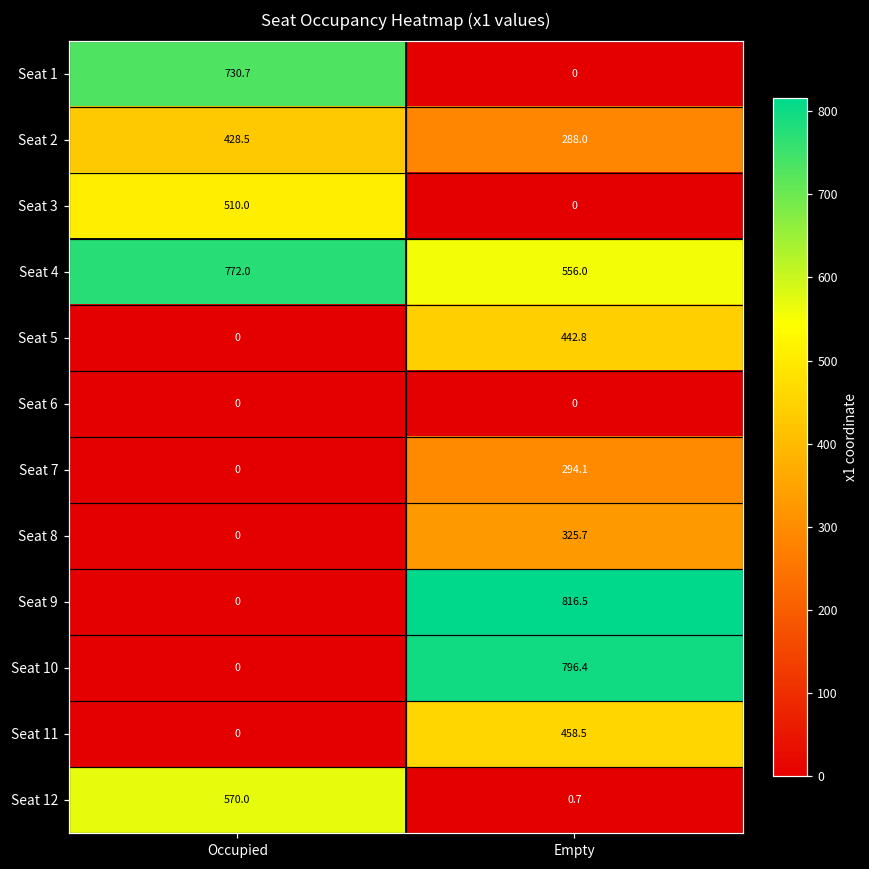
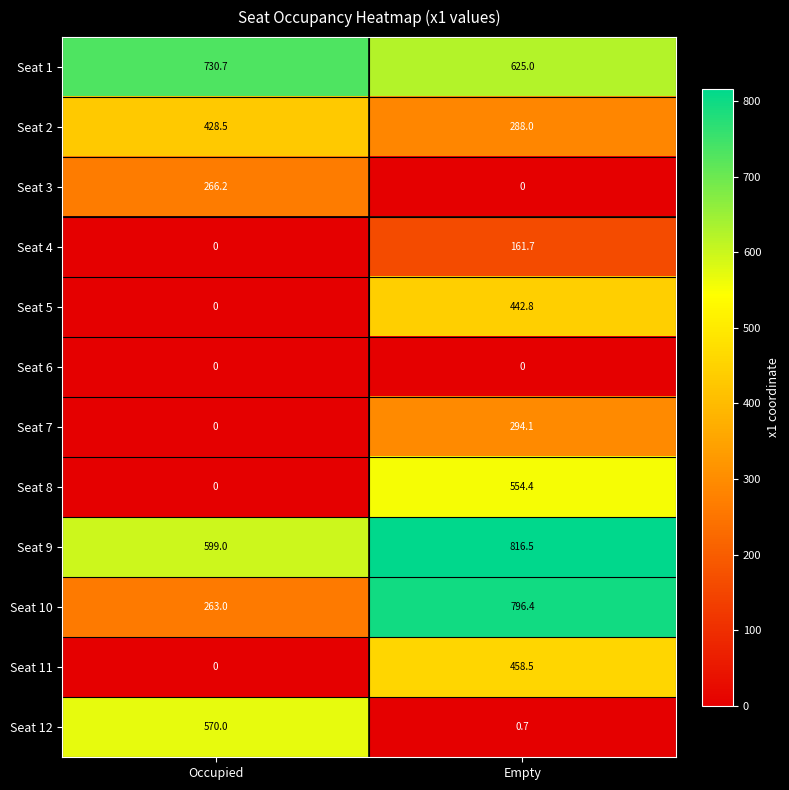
Seat 1, Empty: 0 -> 625.0
Seat 3, Occupied: 510.0 -> 266.2
Seat 4, Occupied: 772.0 -> 0
Seat 4, Empty: 556.0 -> 161.7
Seat 8, Empty: 325.7 -> 554.4
Seat 9, Occupied: 0 -> 599.0
Seat 10, Occupied: 0 -> 263.0
